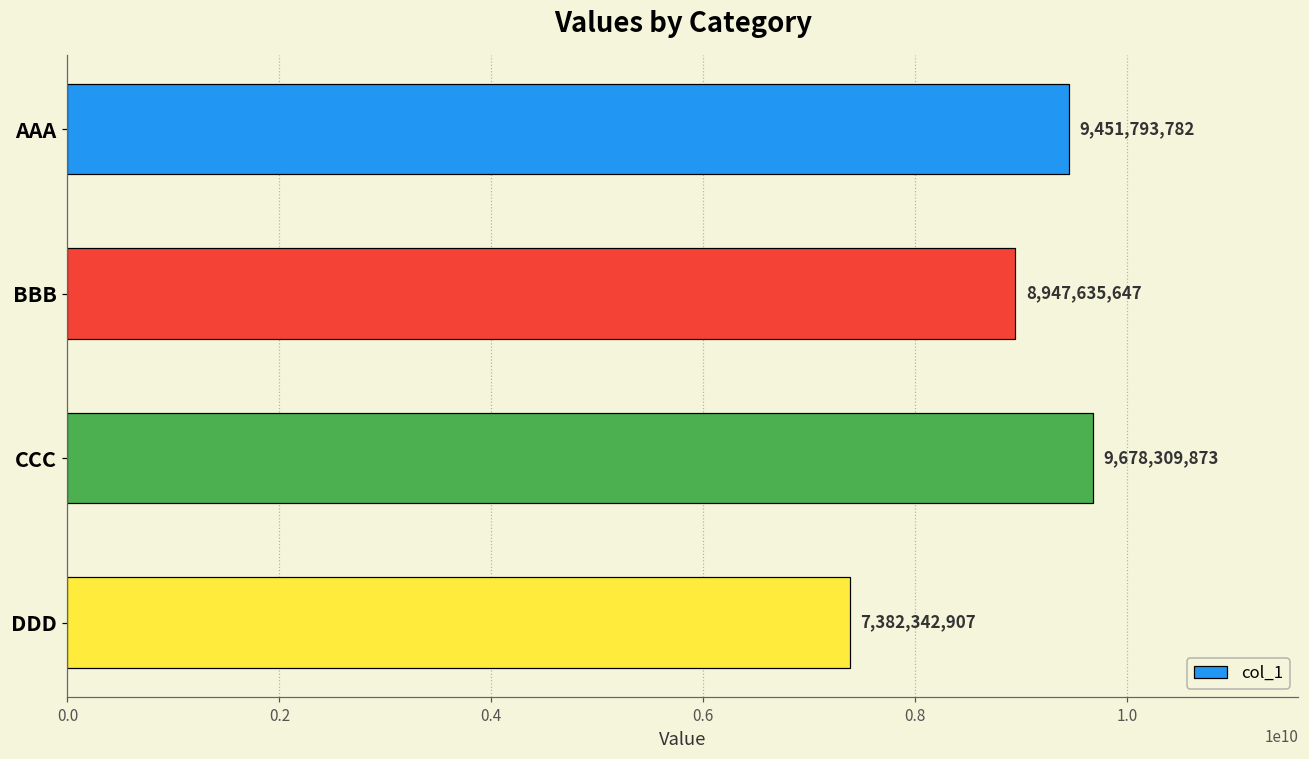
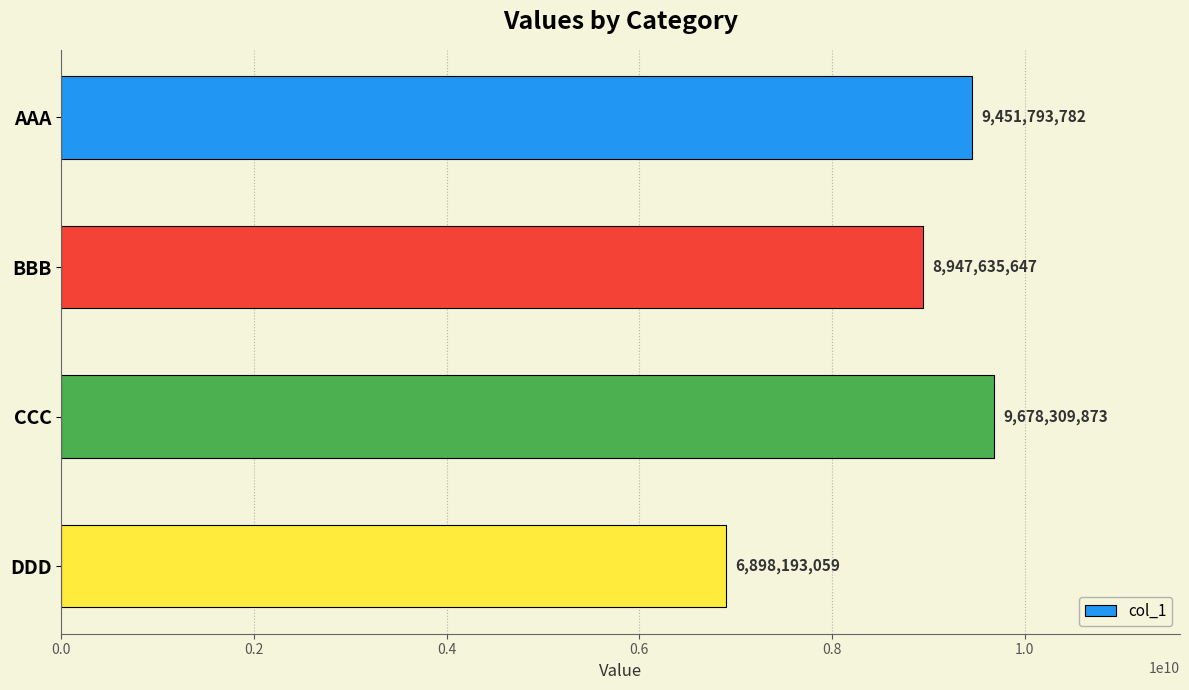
DDD: 7,382,342,907 -> 6,898,193,059
